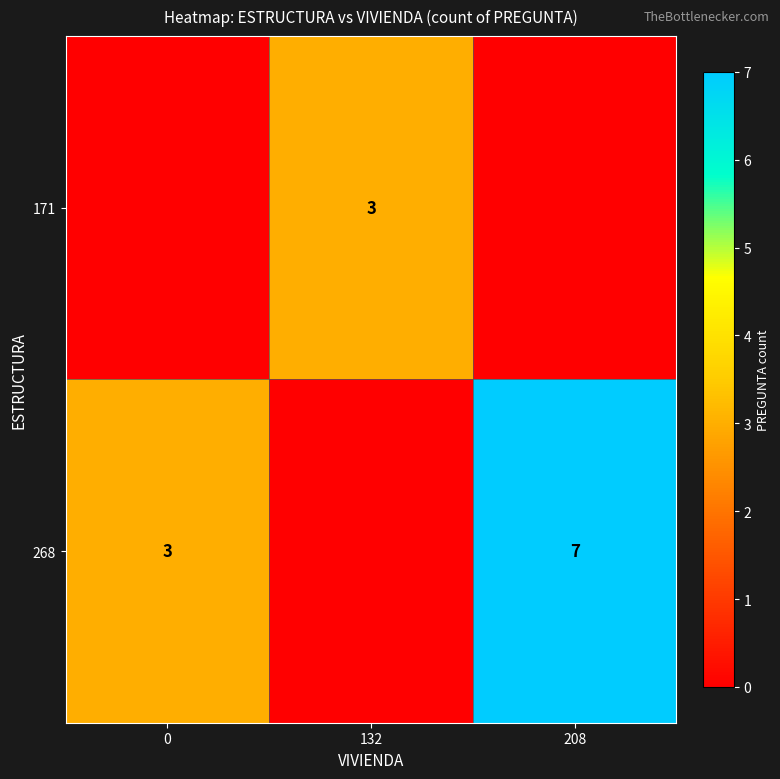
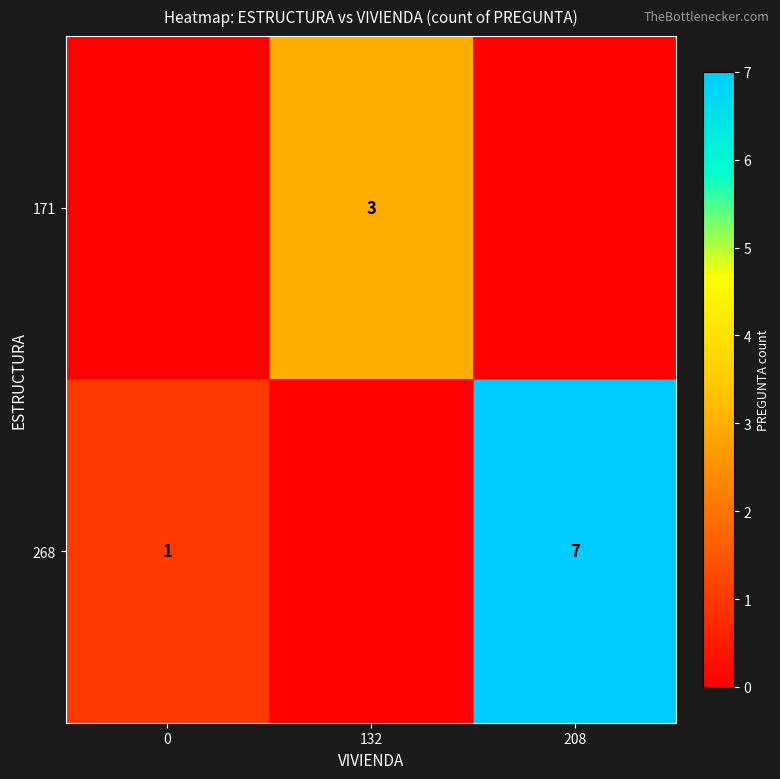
268, 0: 3 -> 1
